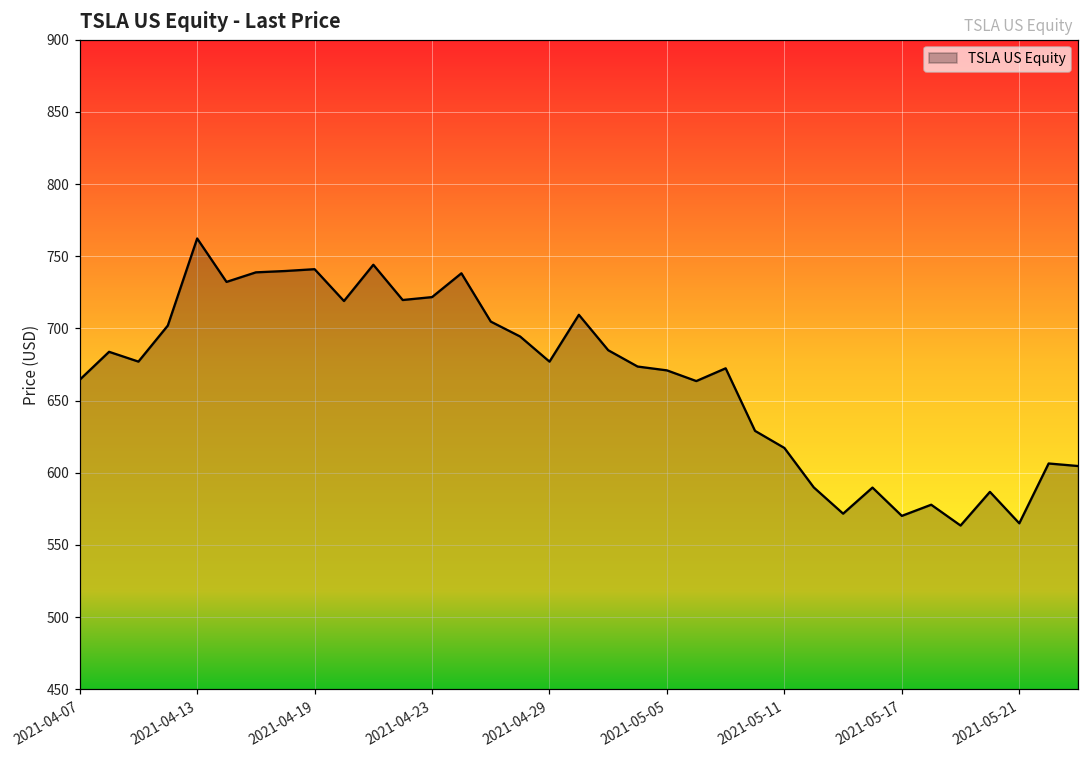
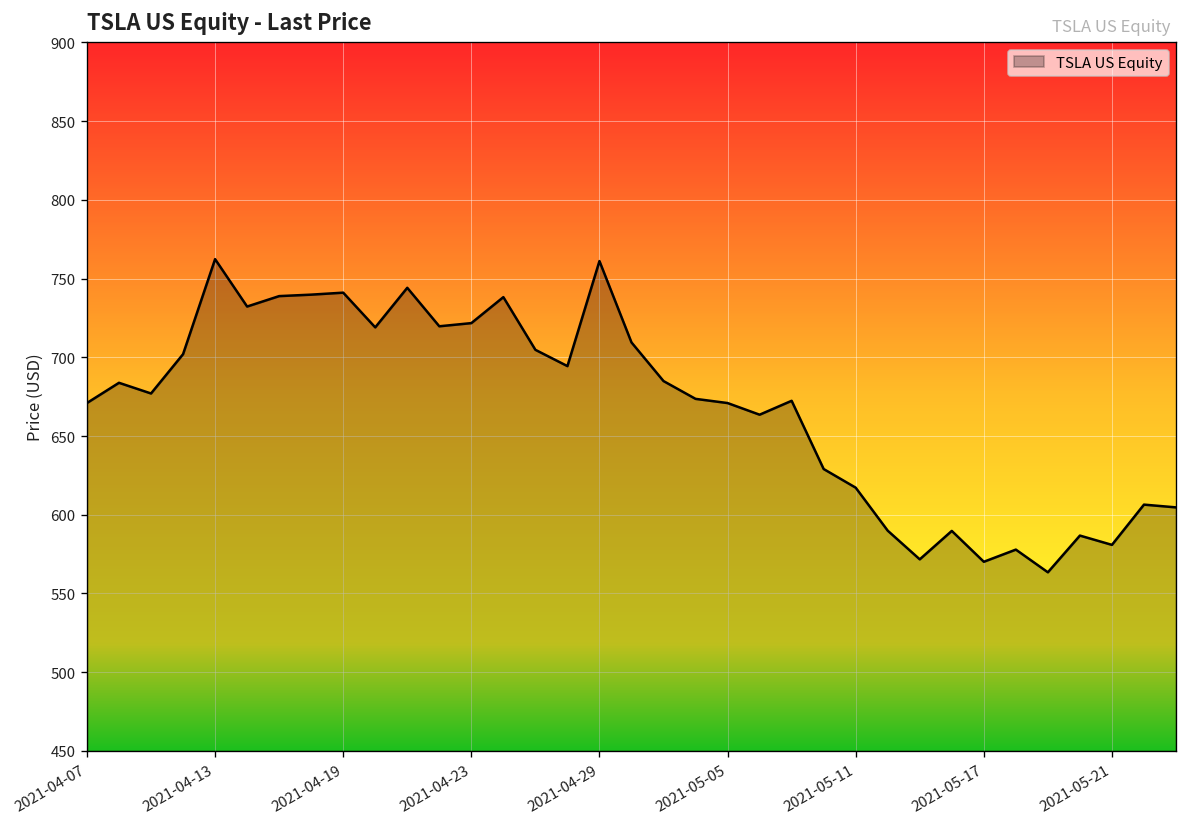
2021-04-07: 664 -> 671
2021-04-29: 677 -> 761
2021-05-21: 565 -> 581
